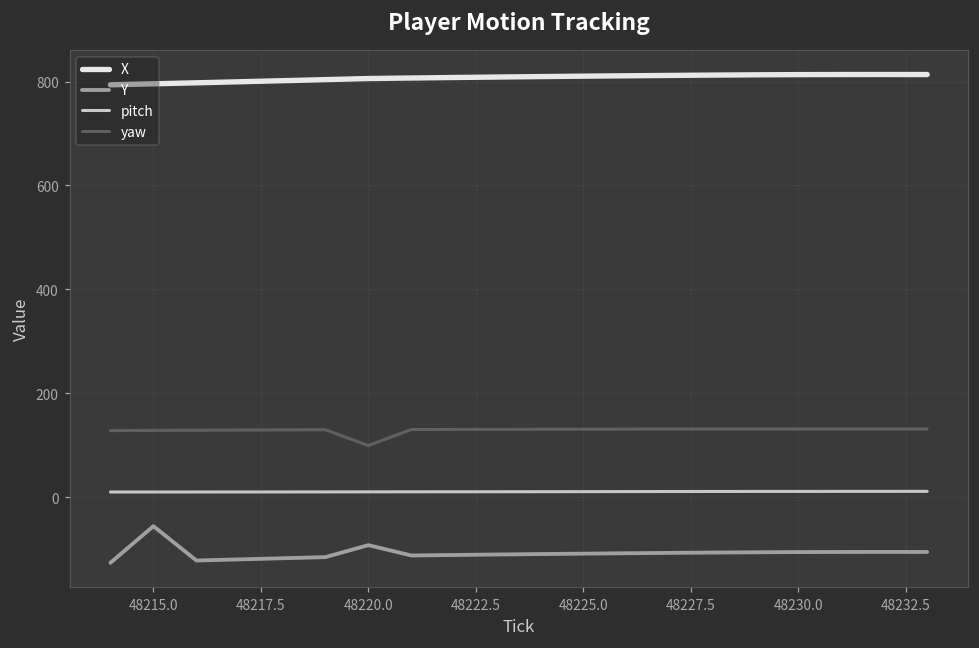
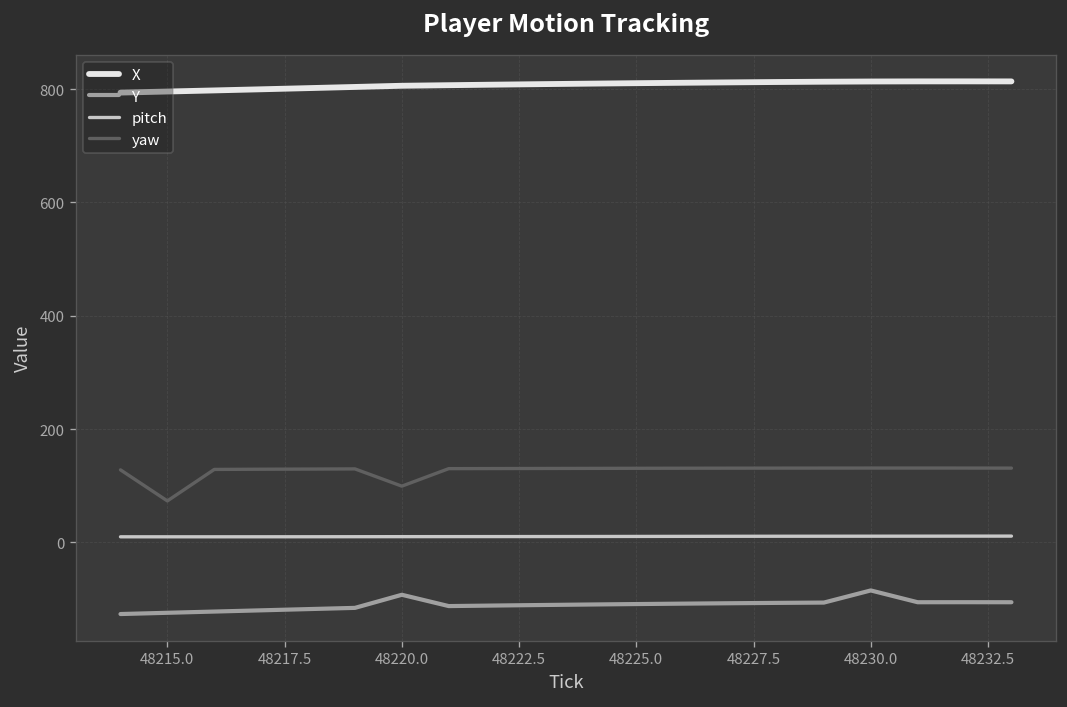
Y, 48215.0: -60 -> -120
yaw, 48215.0: 130 -> 70
Y, 48230.0: -110 -> -80
